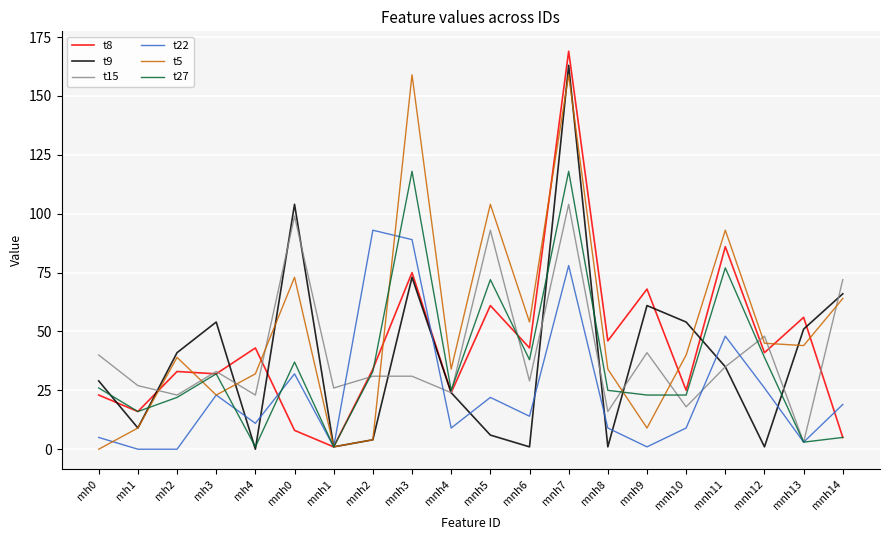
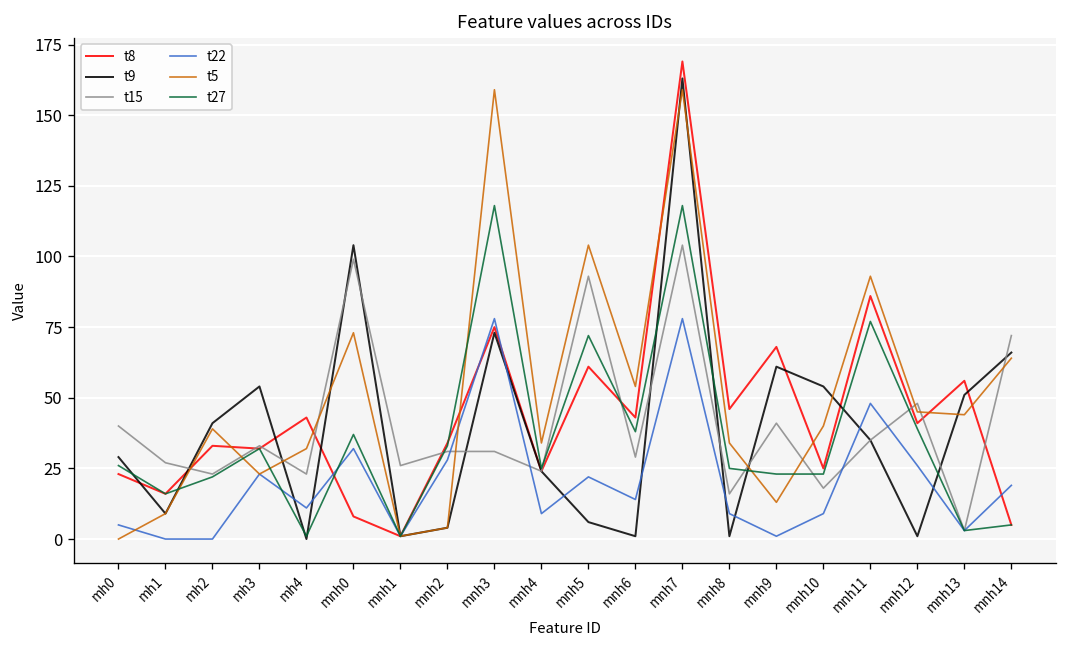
t22, mnh2: 93 -> 28
t22, mnh3: 89 -> 78
t5, mnh9: 9 -> 13
